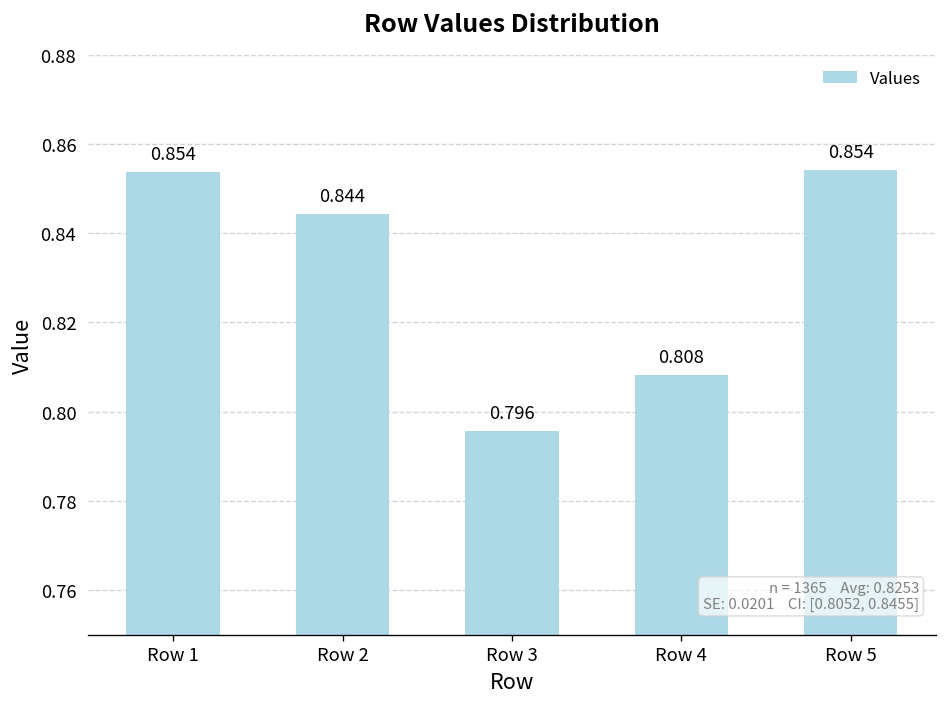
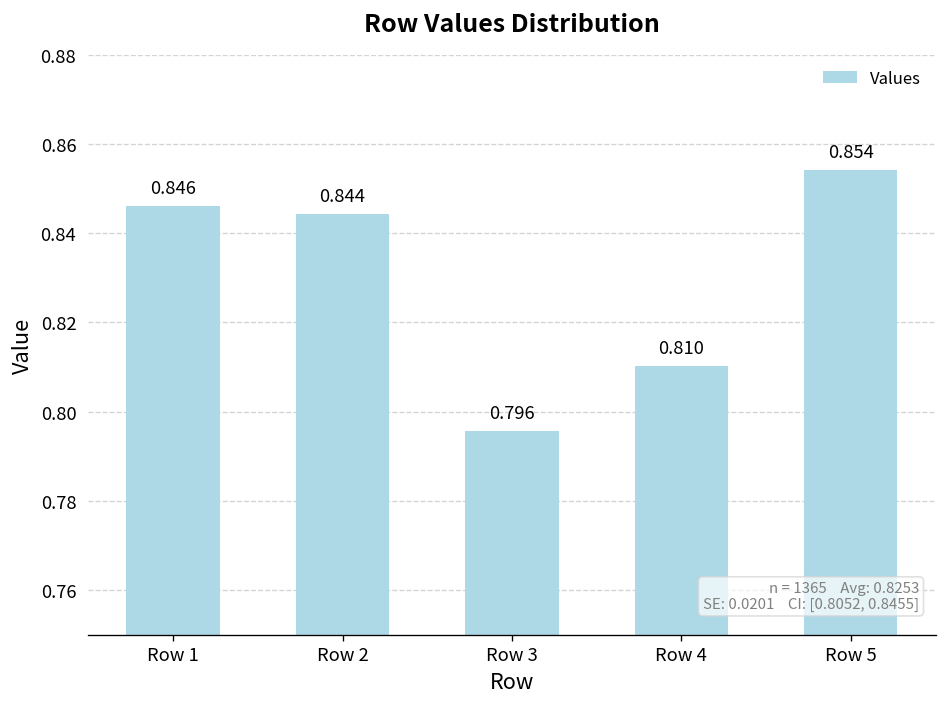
Row 1: 0.854 -> 0.846
Row 4: 0.808 -> 0.810
